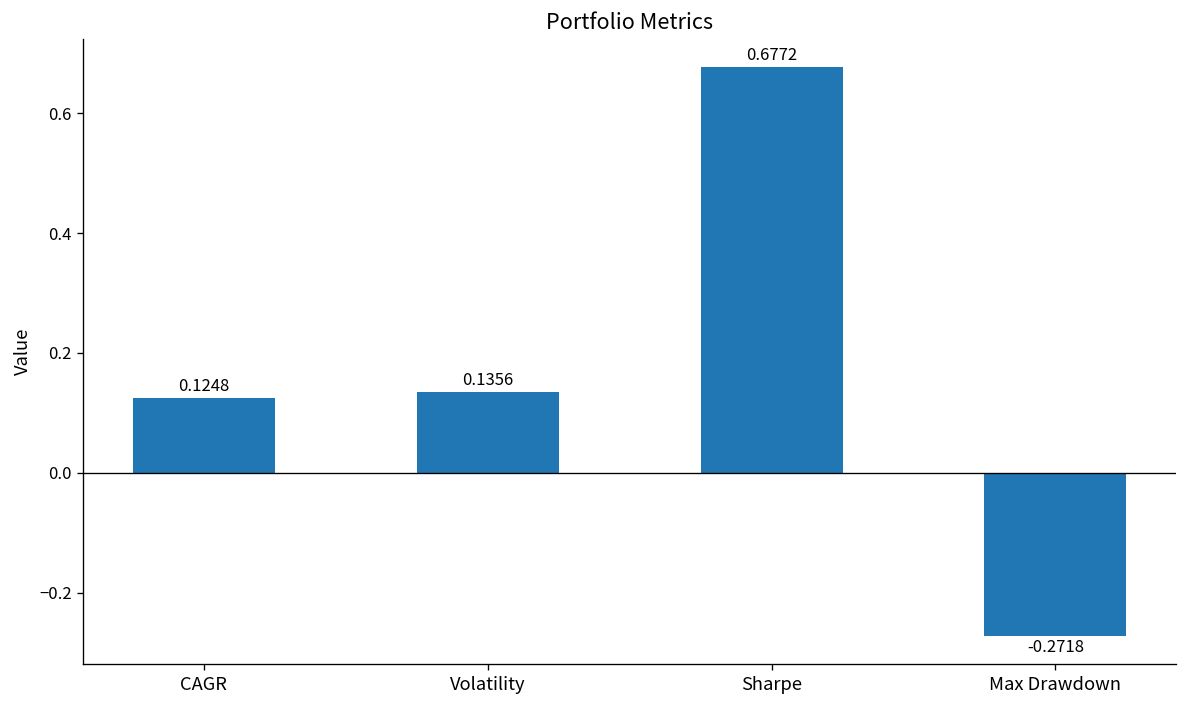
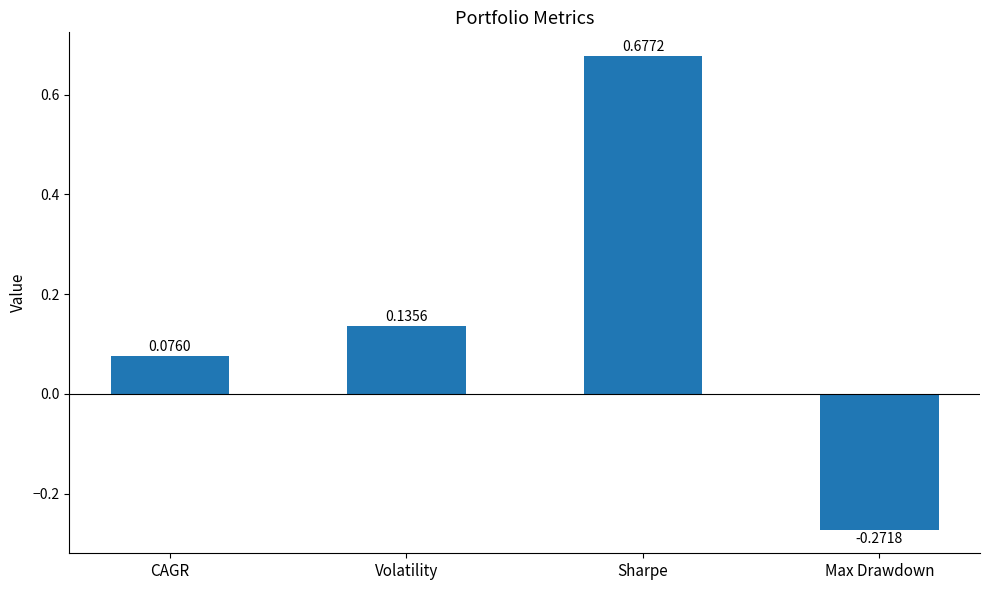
CAGR: 0.1248 -> 0.0760
